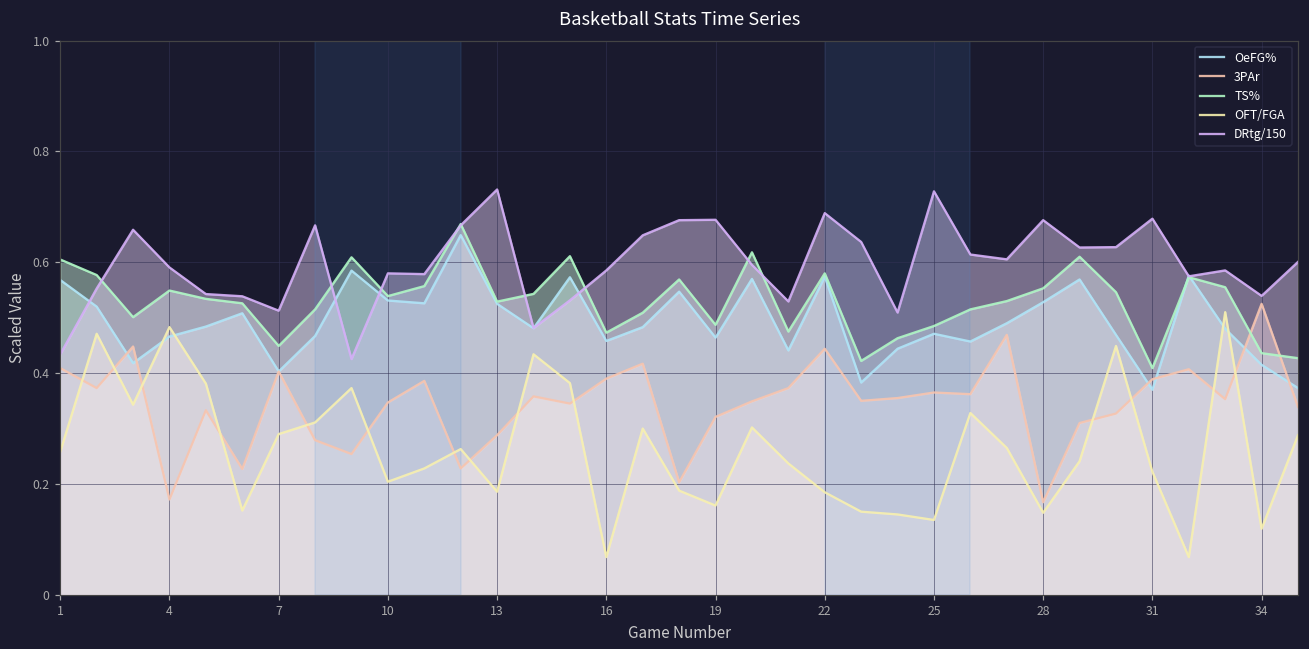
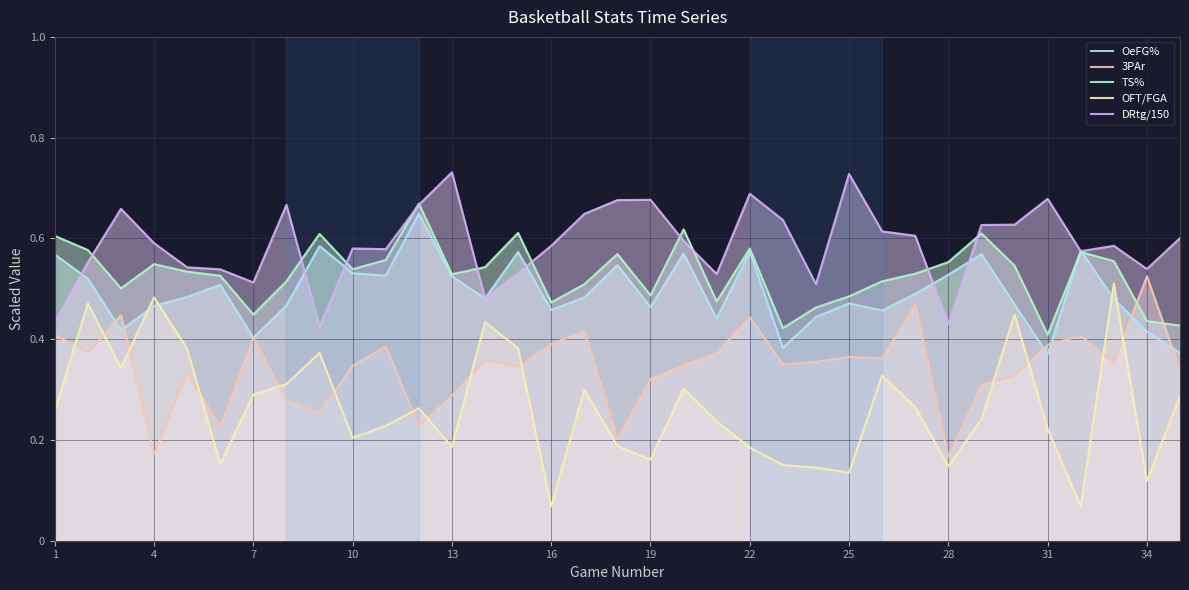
DRtg/150, 28: 0.68 -> 0.43
